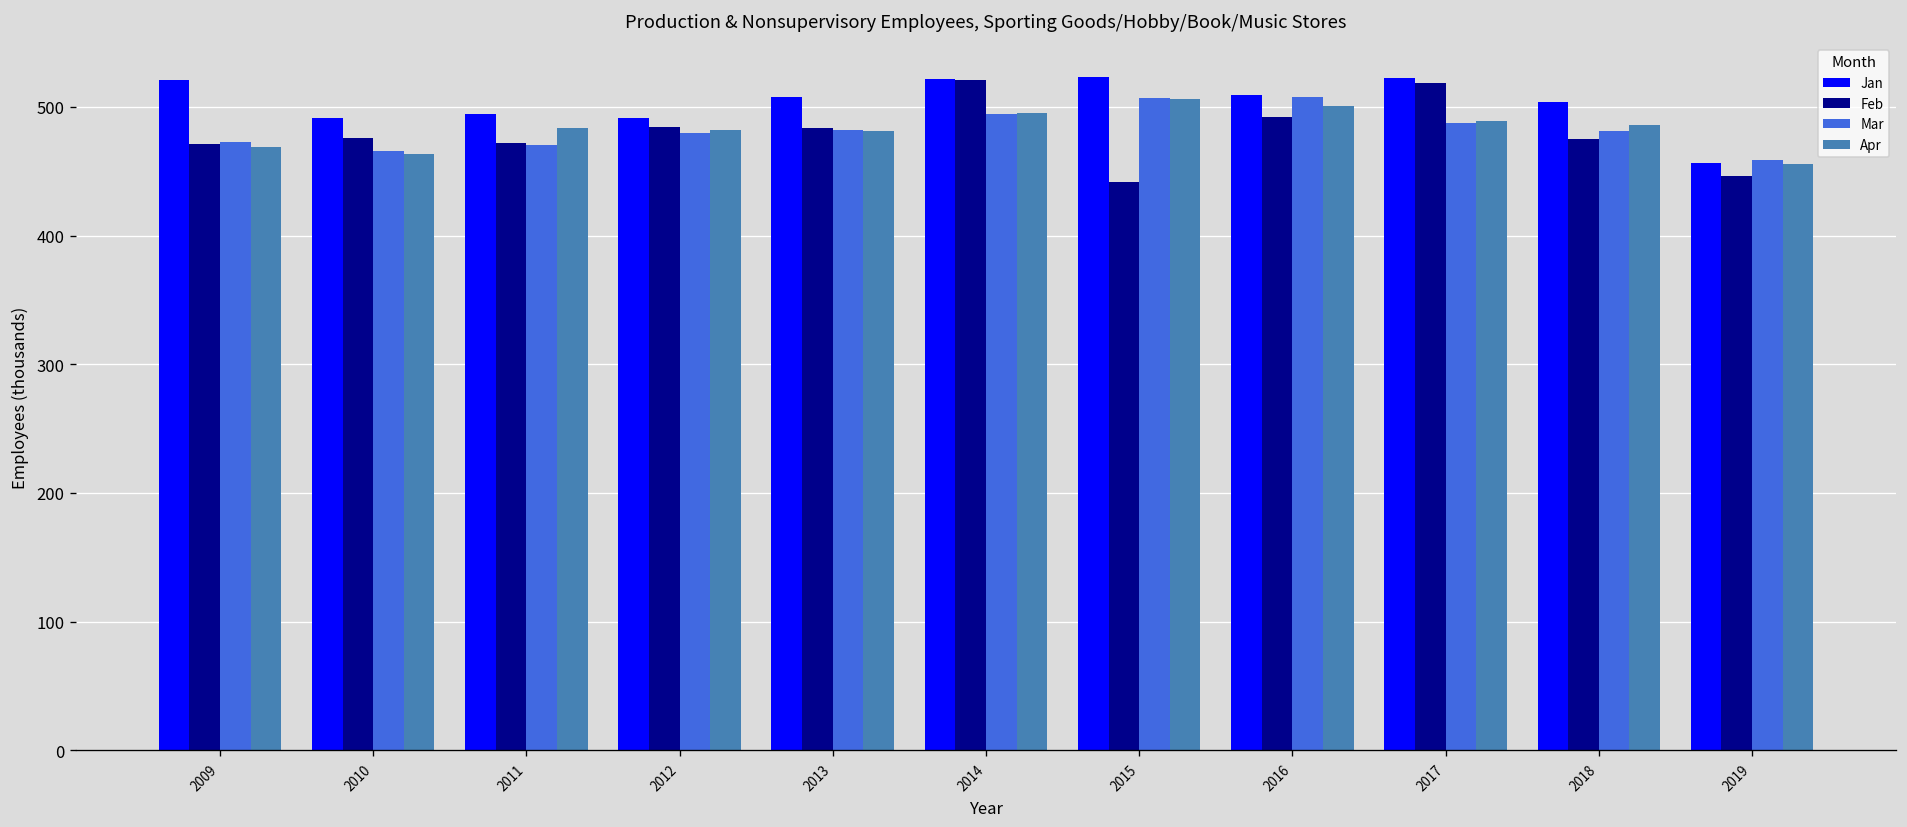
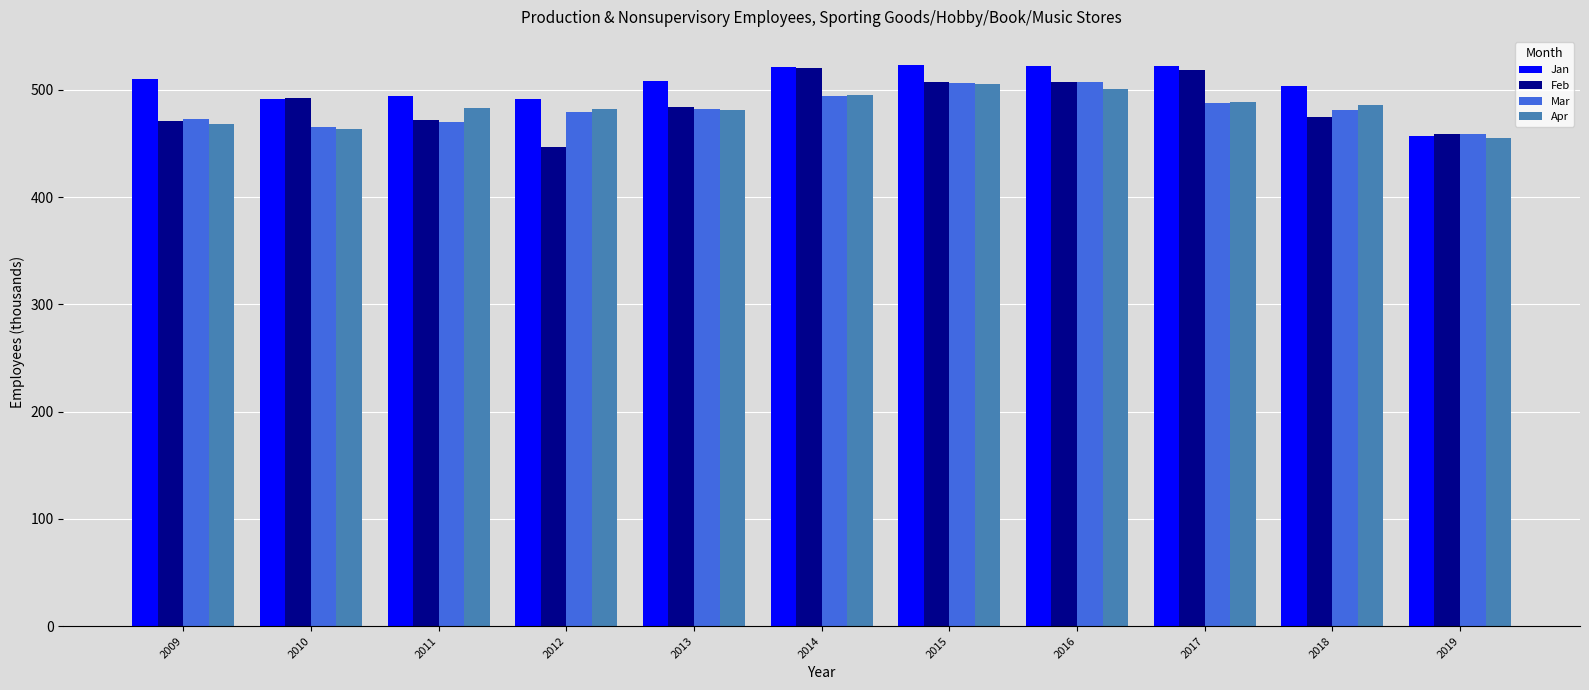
Jan, 2009: 521 -> 510
Feb, 2010: 476 -> 493
Feb, 2012: 484 -> 447
Feb, 2015: 442 -> 507
Jan, 2016: 509 -> 522
Feb, 2016: 492 -> 507
Feb, 2019: 446 -> 459
